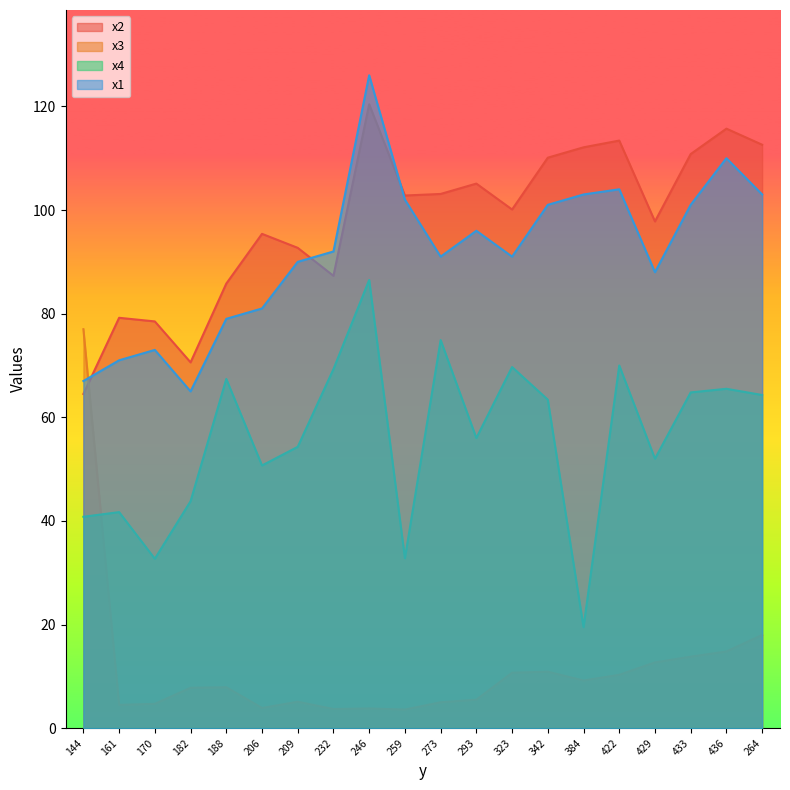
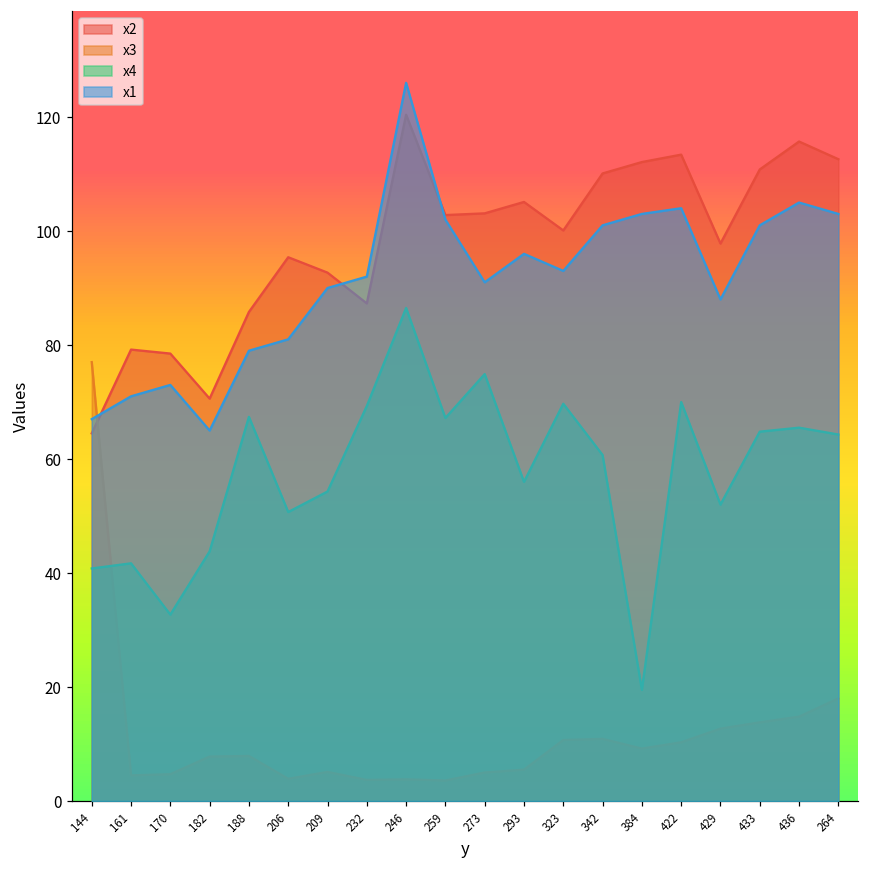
x4, 259: 33 -> 67
x1, 323: 91 -> 93
x4, 342: 63 -> 61
x1, 436: 110 -> 105
